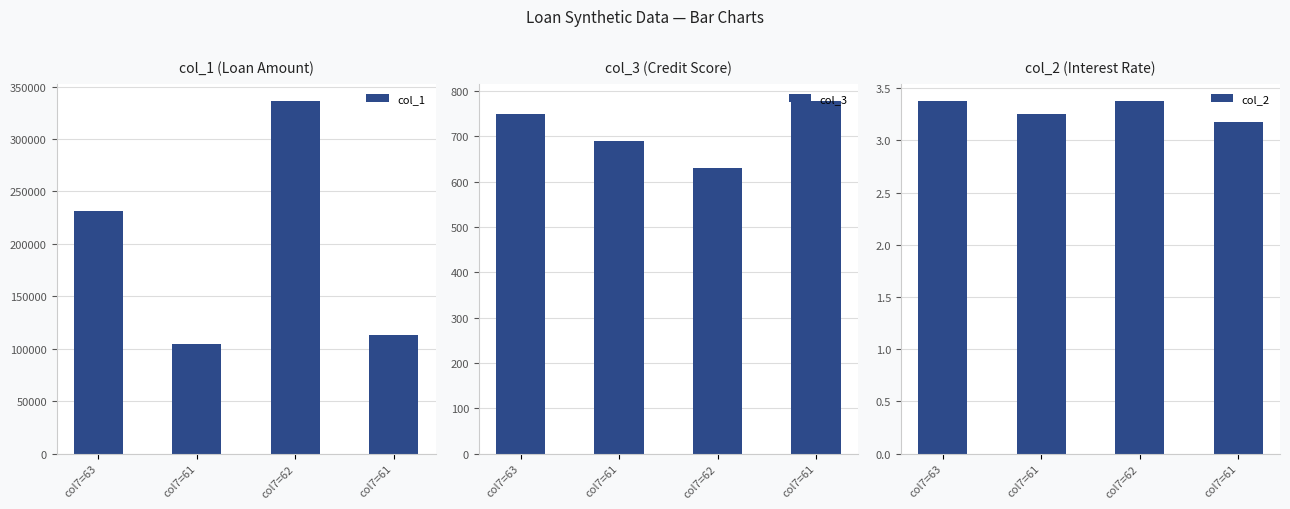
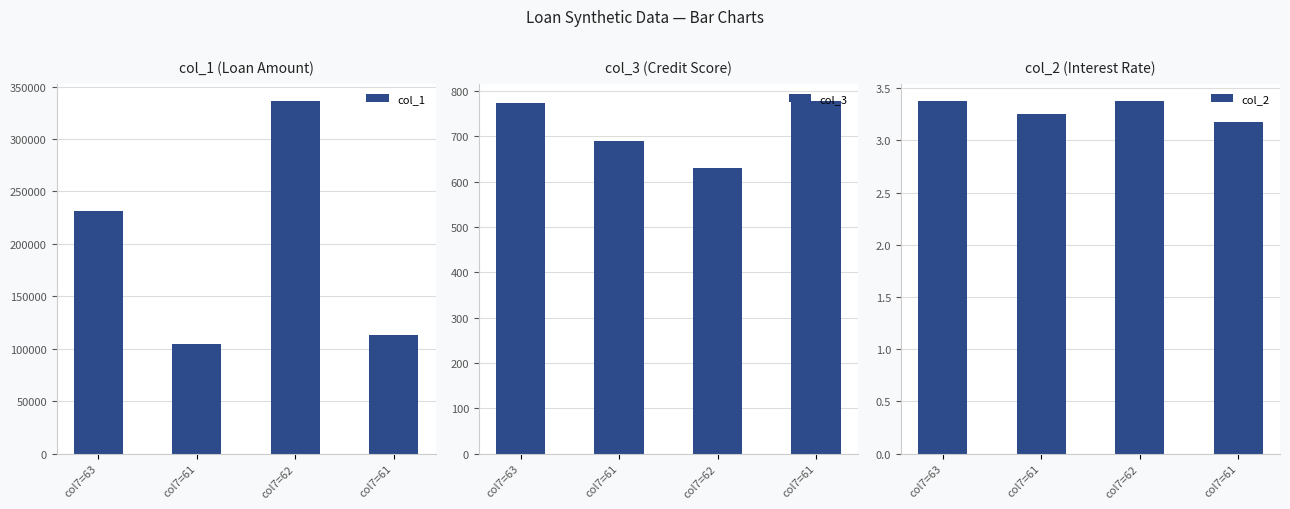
col_3 (Credit Score), col7=63: 750 -> 770
